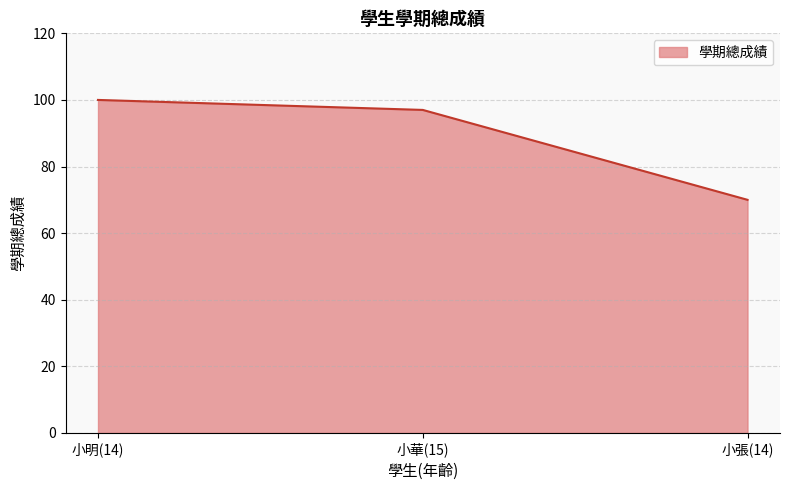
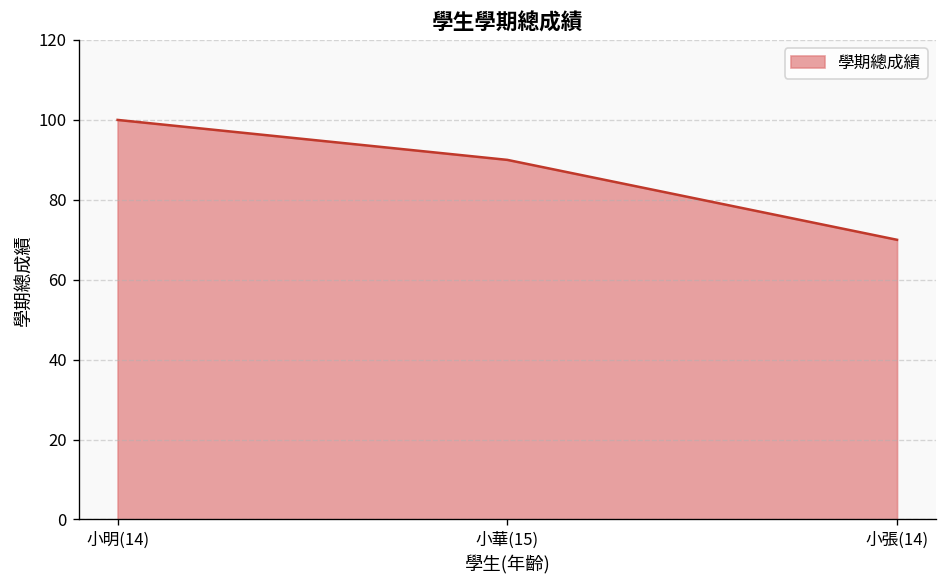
小華(15): 97 -> 90
